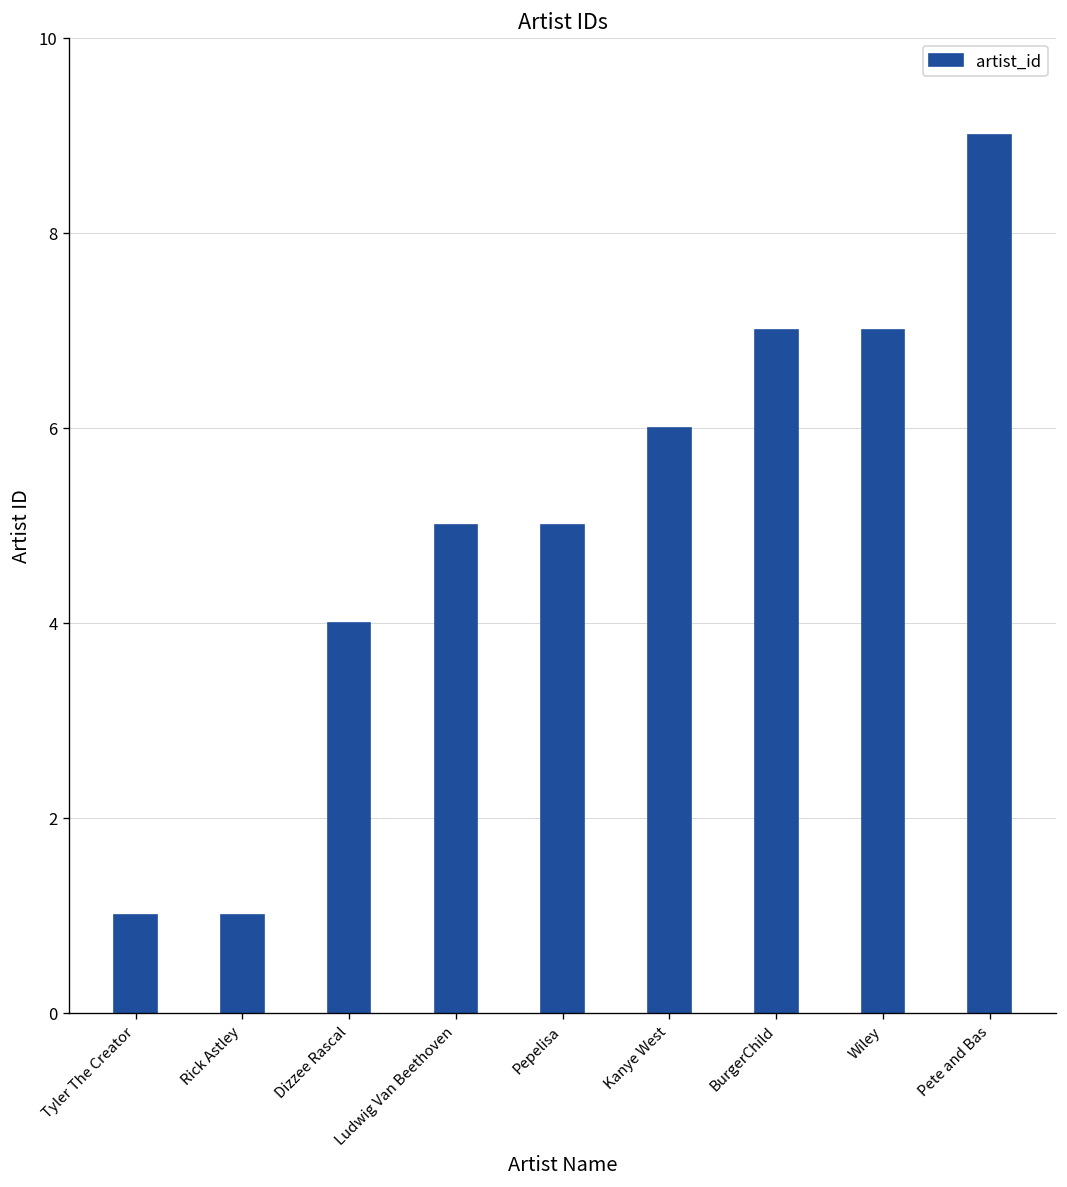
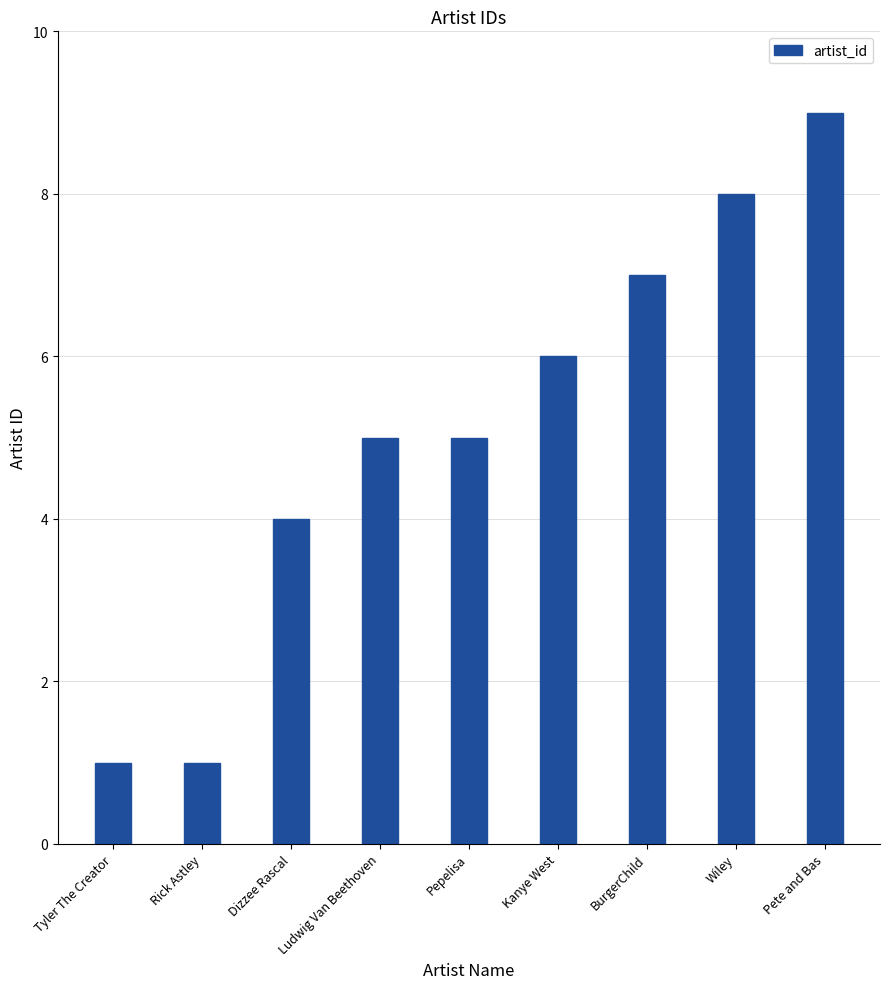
Wiley: 7 -> 8
